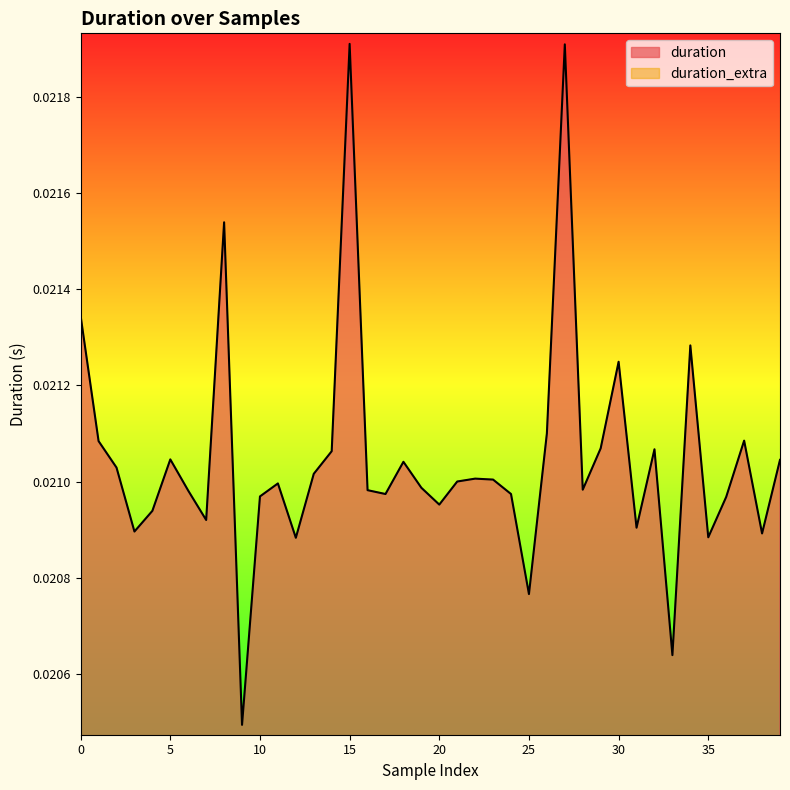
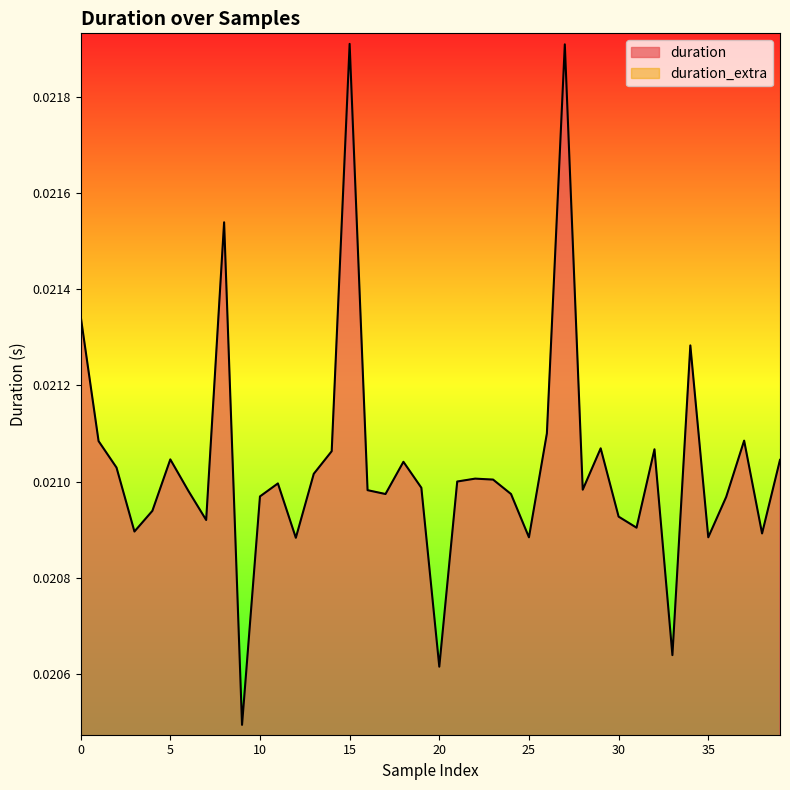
duration, 20: 0.02095 -> 0.02062
duration, 25: 0.02077 -> 0.02088
duration, 30: 0.02125 -> 0.02093
